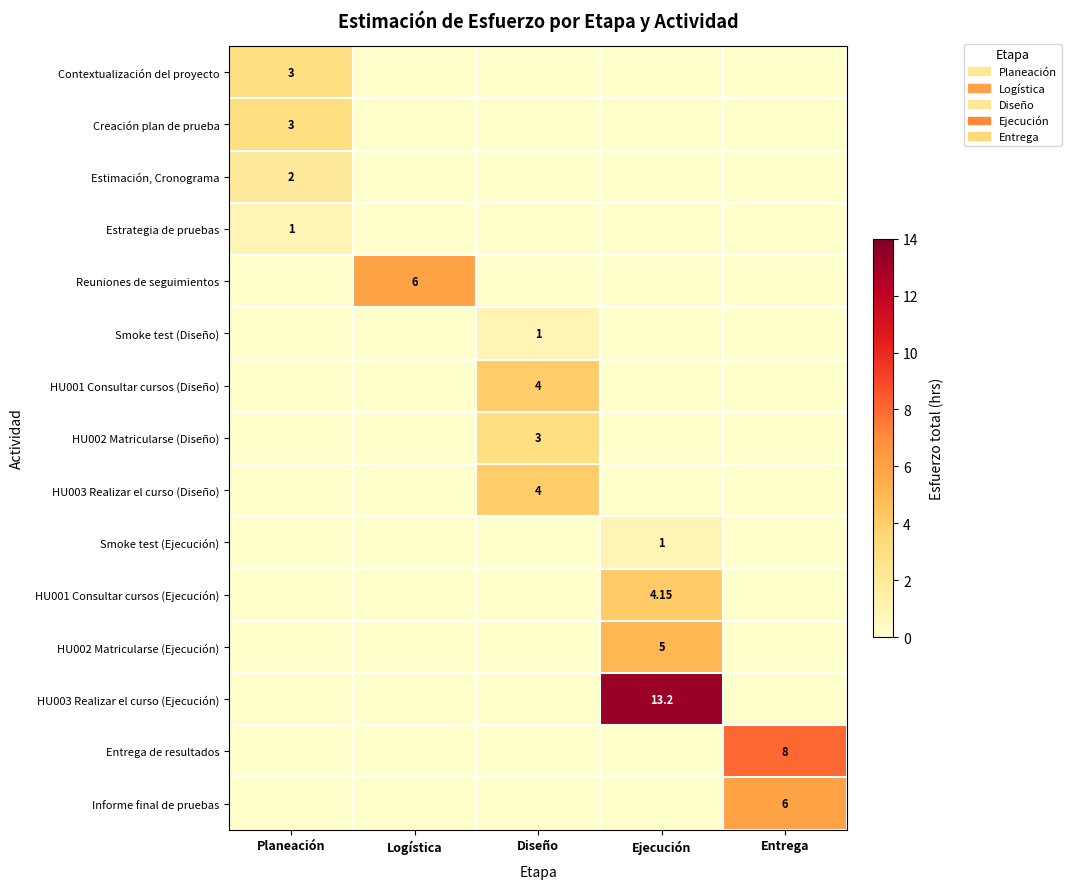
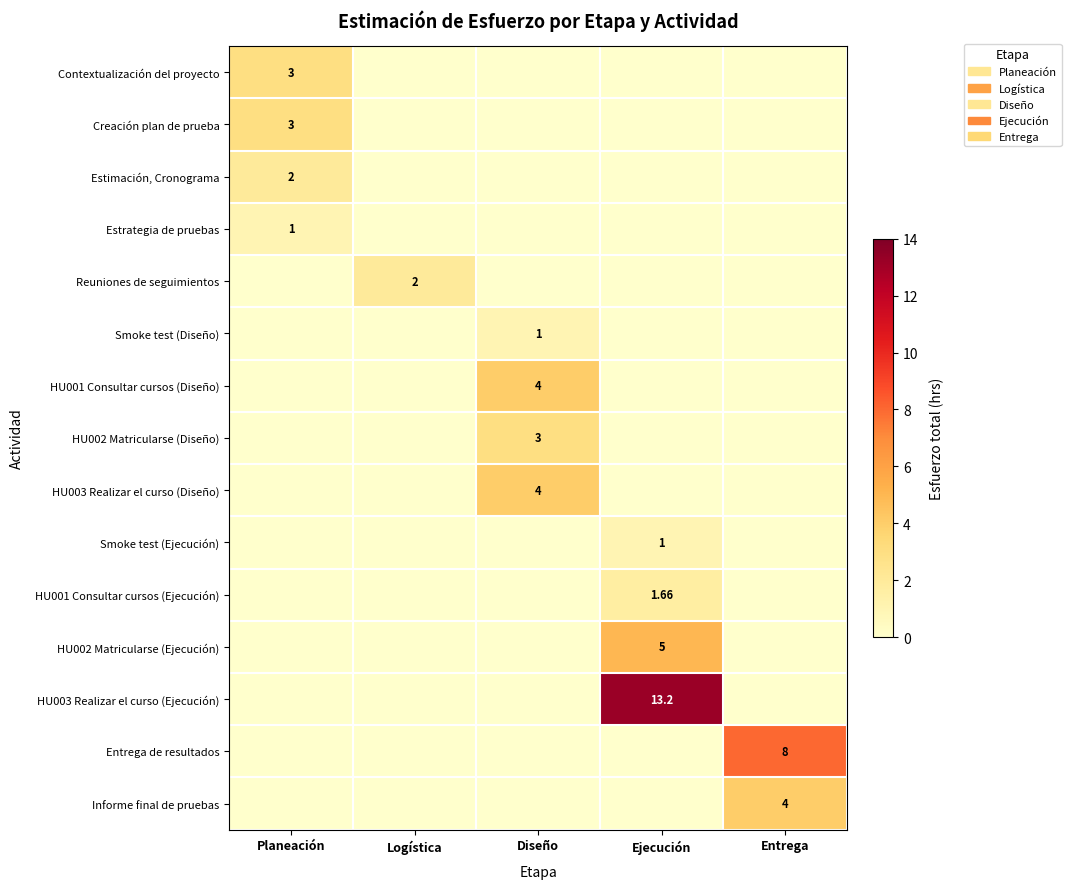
Reuniones de seguimientos, Logística: 6 -> 2
HU001 Consultar cursos (Ejecución), Ejecución: 4.15 -> 1.66
Informe final de pruebas, Entrega: 6 -> 4
